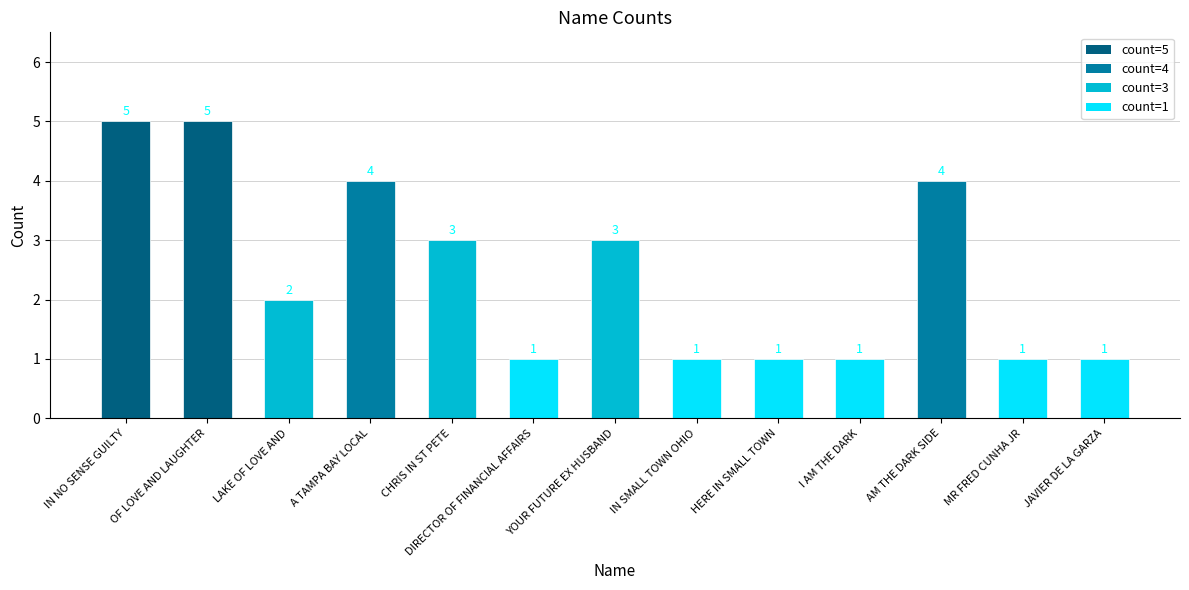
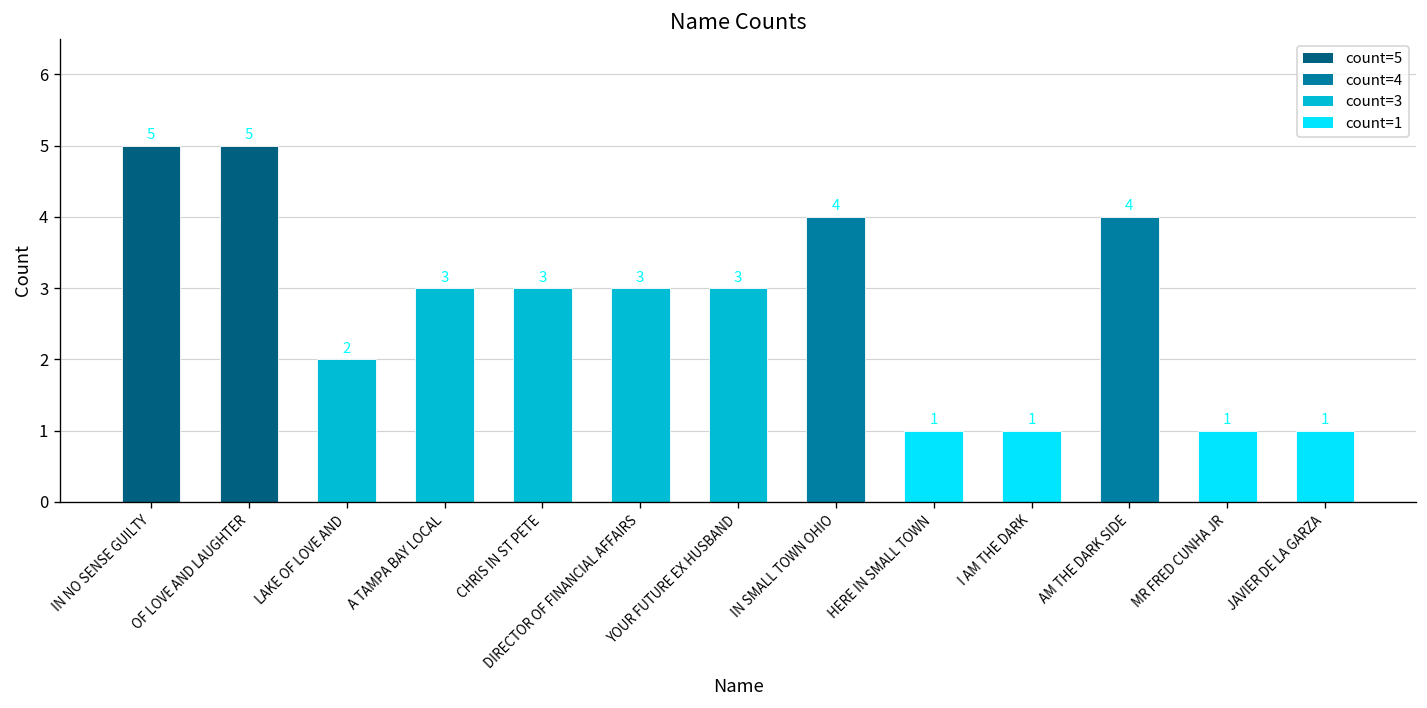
A TAMPA BAY LOCAL: 4 -> 3
DIRECTOR OF FINANCIAL AFFAIRS: 1 -> 3
IN SMALL TOWN OHIO: 1 -> 4
